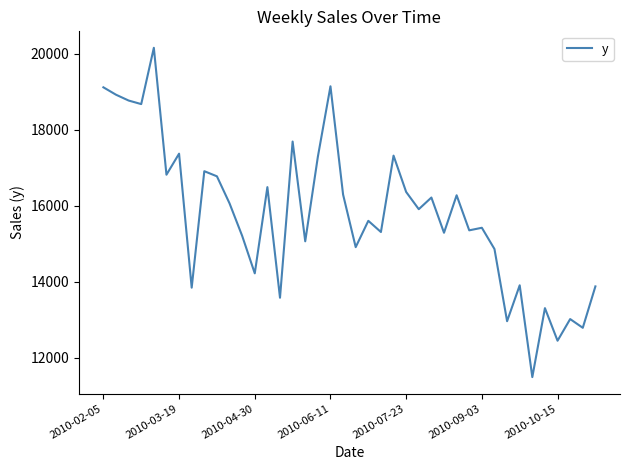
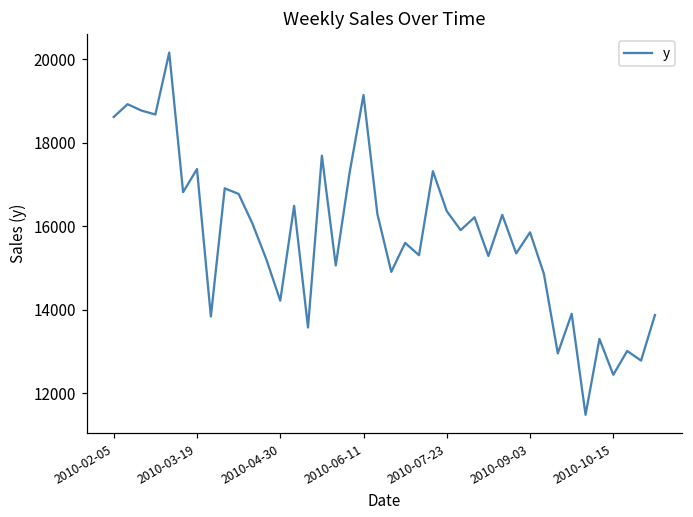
2010-02-05: 19100 -> 18600
2010-09-03: 15400 -> 15900
